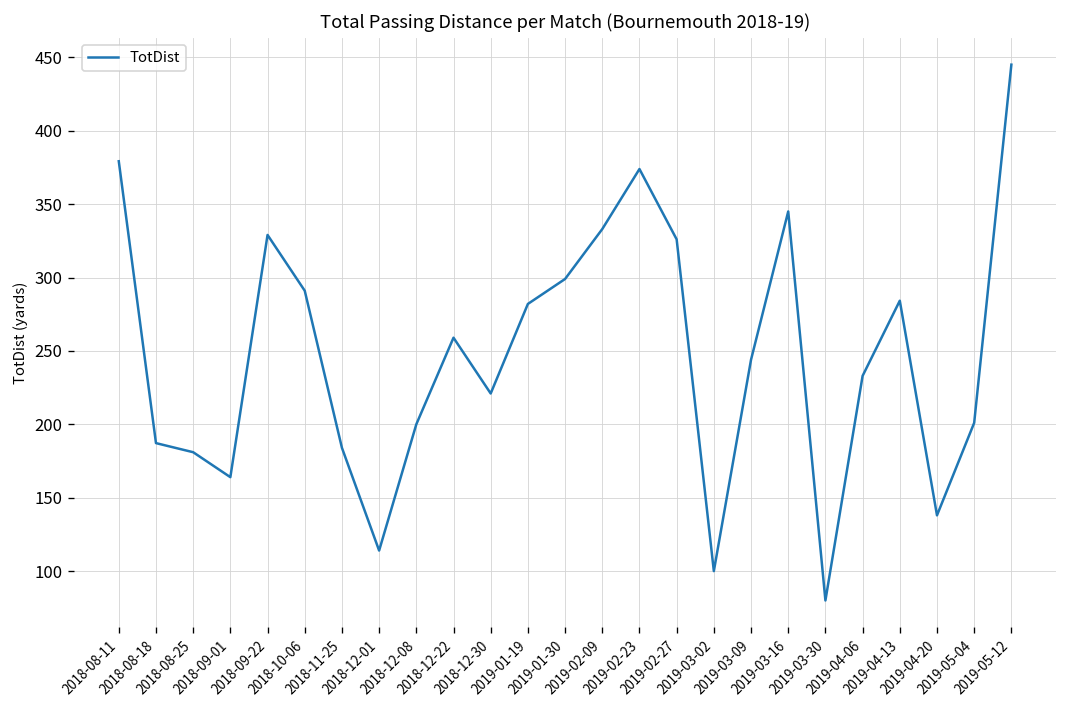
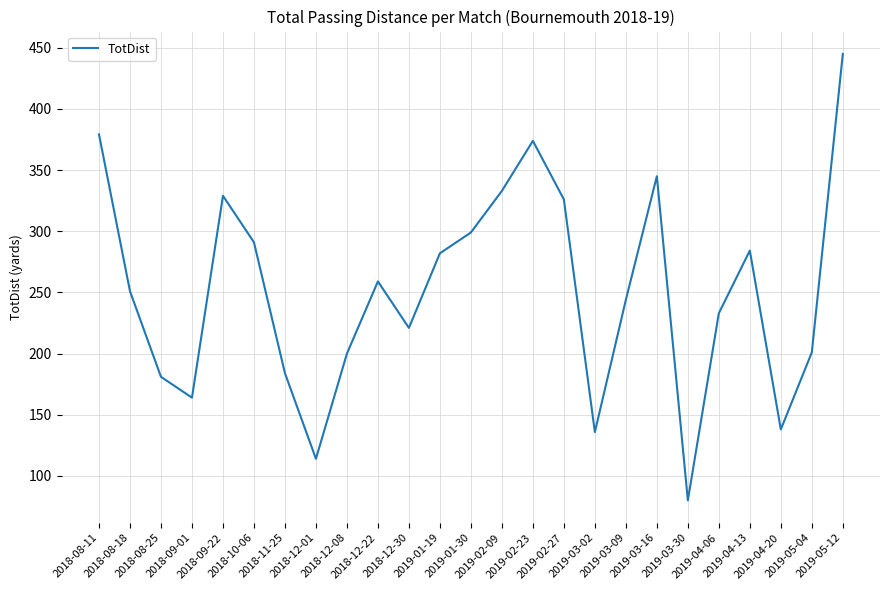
2018-08-18: 187 -> 251
2019-03-02: 100 -> 136
